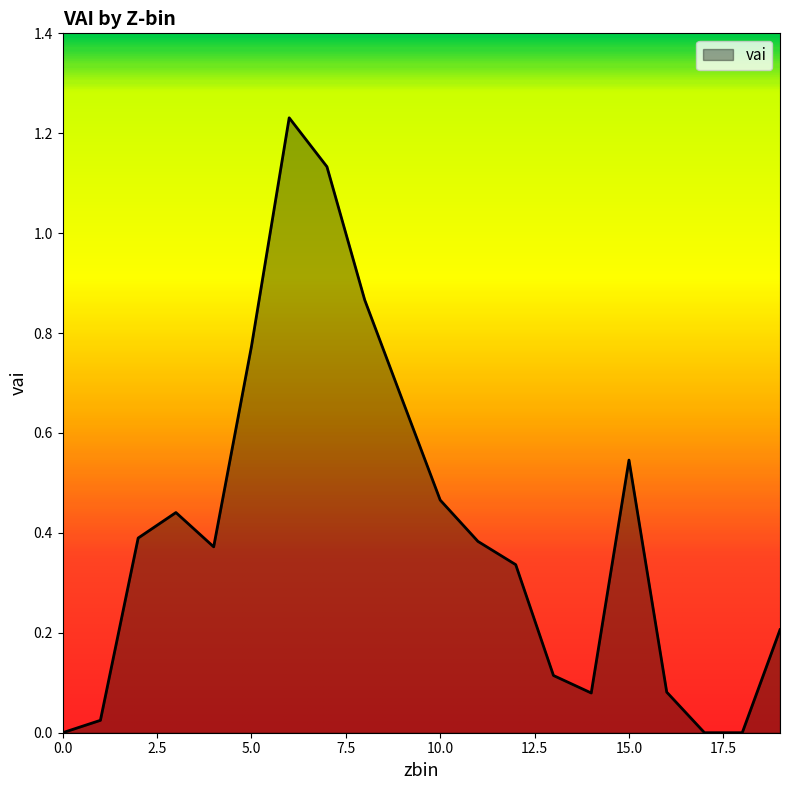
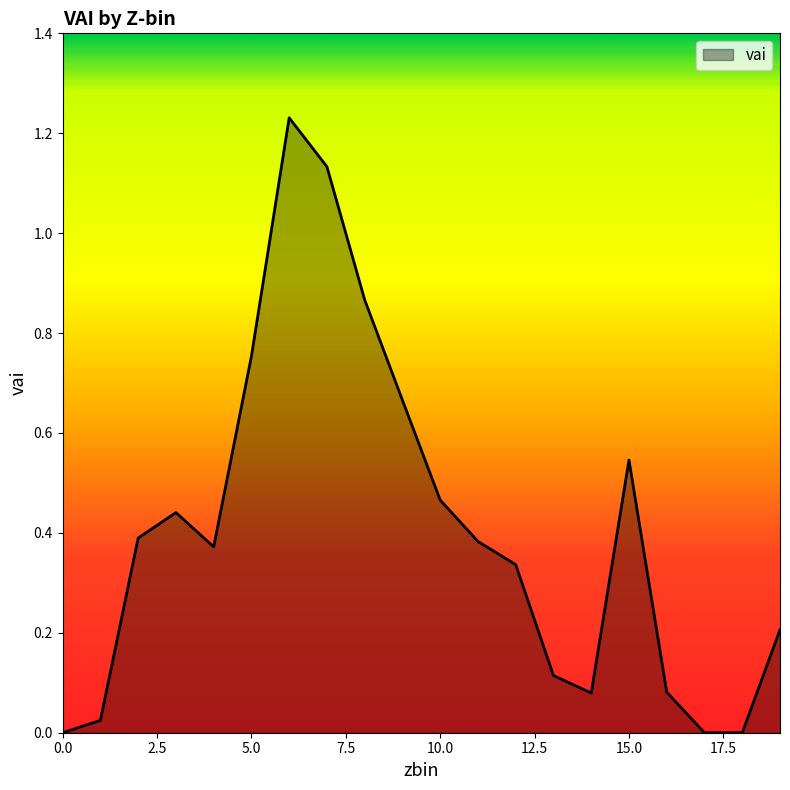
5.0: 0.77 -> 0.75
